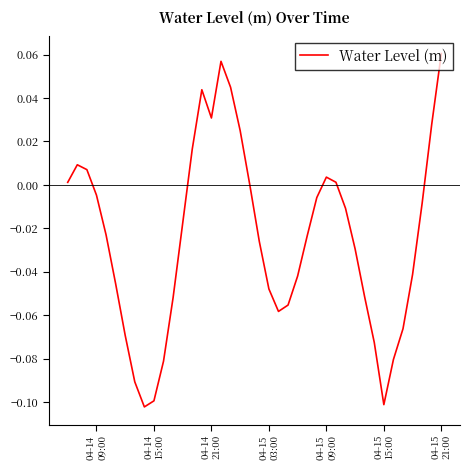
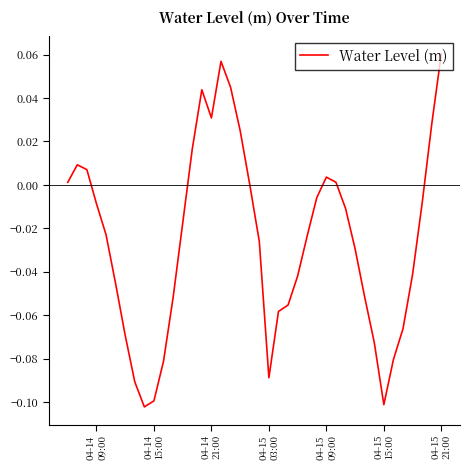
04-14 09:00: -0.005 -> -0.009
04-15 03:00: -0.048 -> -0.089
